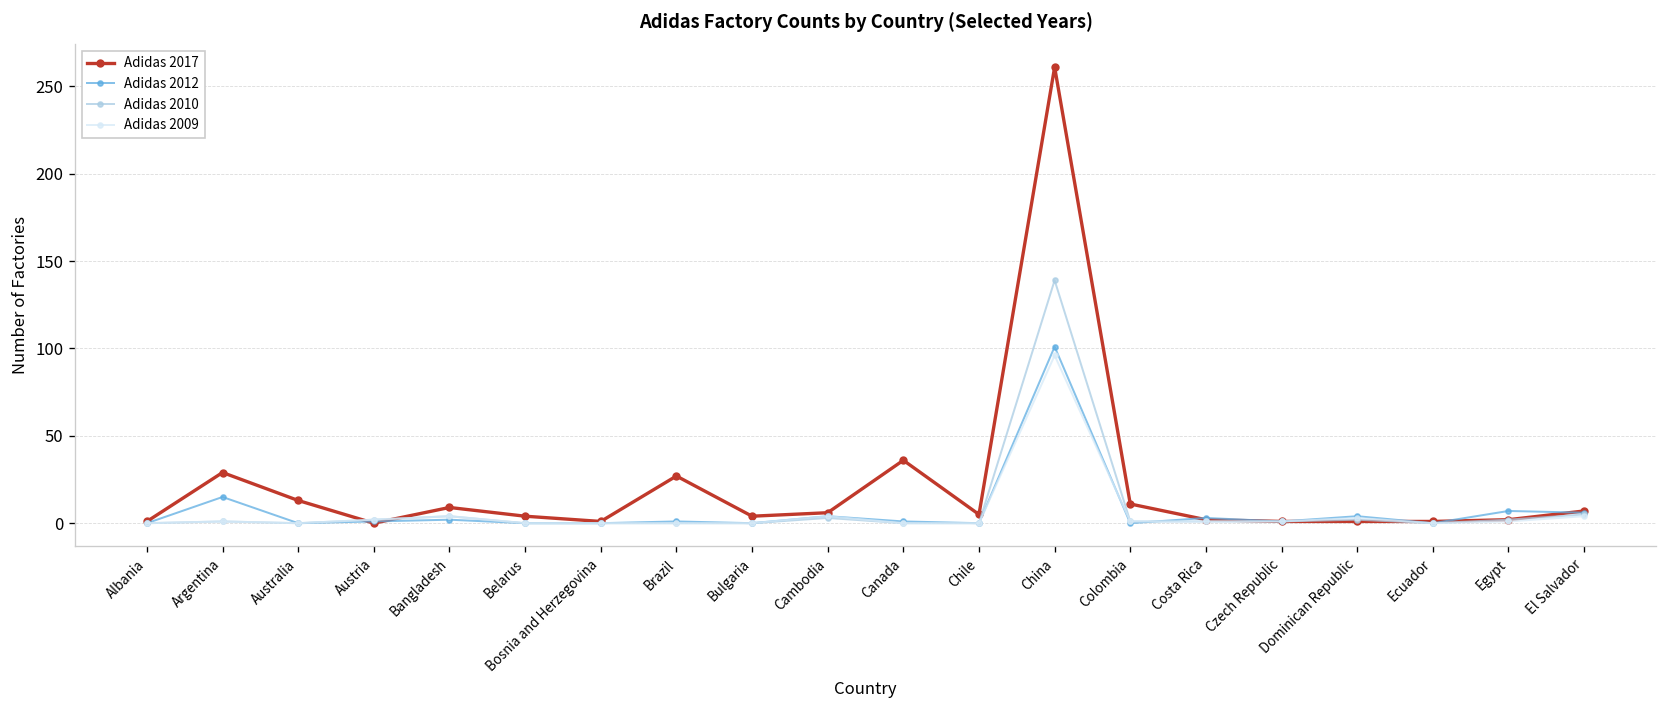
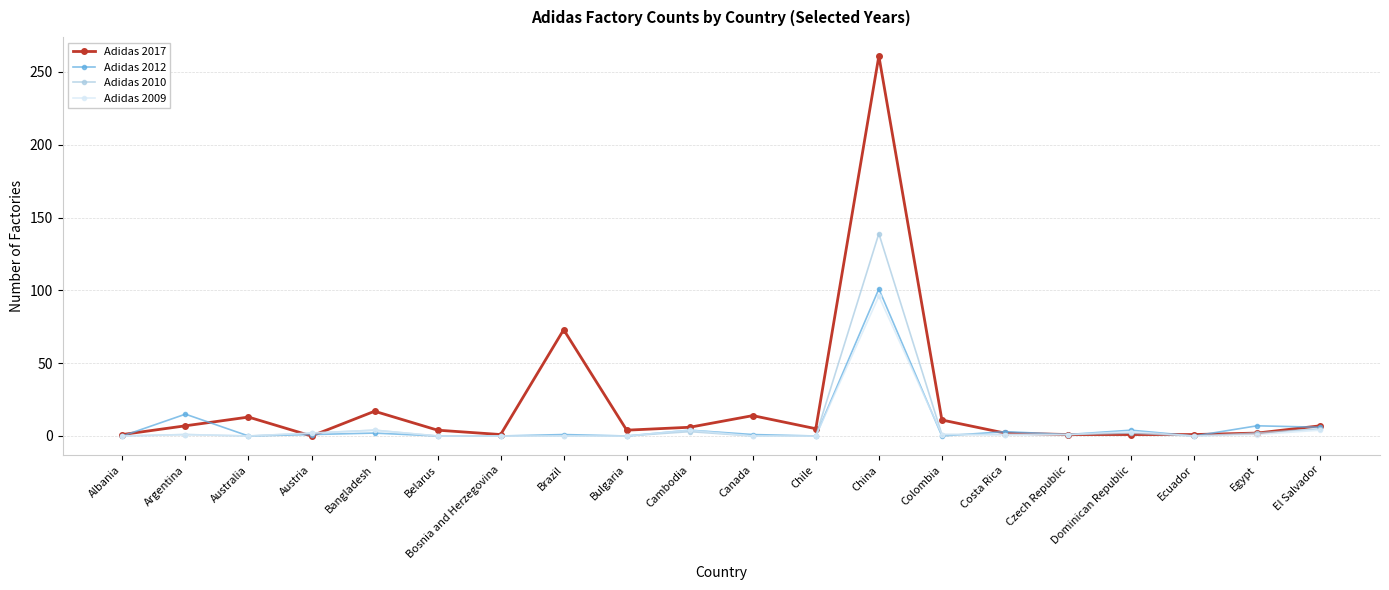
Adidas 2017, Argentina: 29 -> 7
Adidas 2017, Bangladesh: 9 -> 17
Adidas 2017, Brazil: 27 -> 73
Adidas 2017, Canada: 36 -> 14
